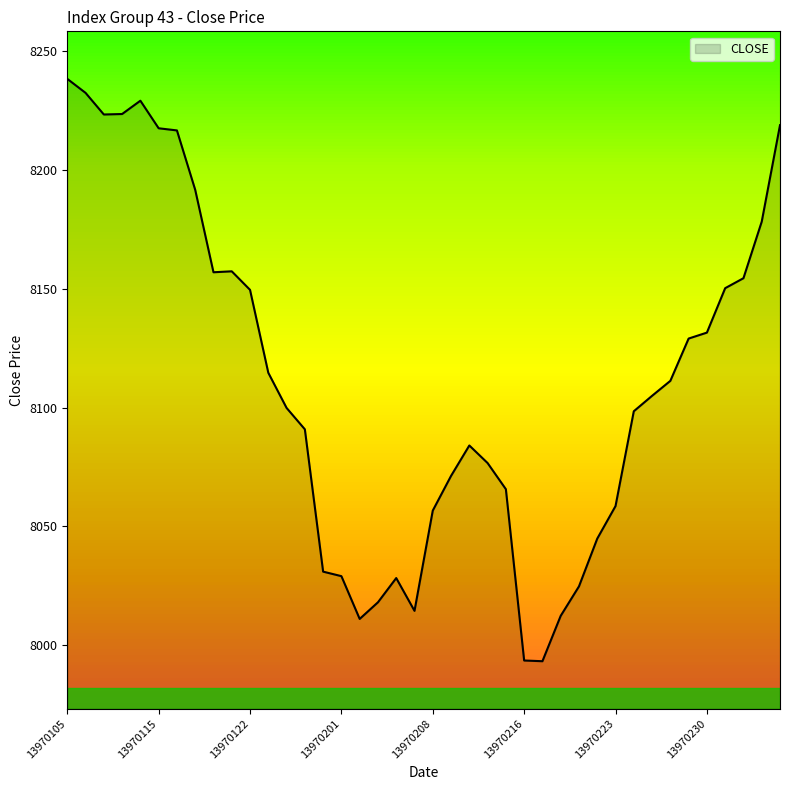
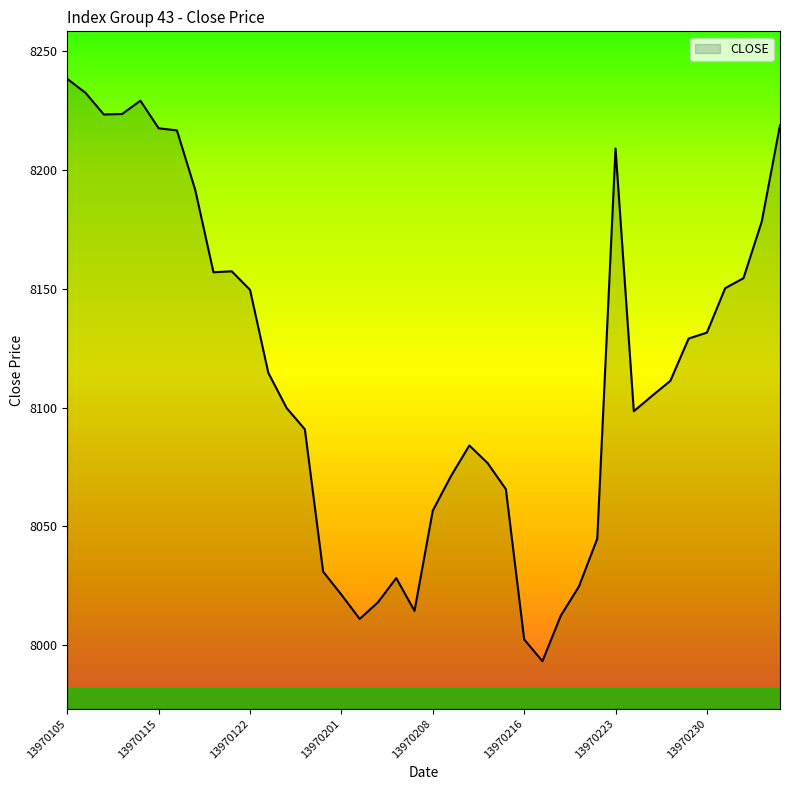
13970201: 8029 -> 8021
13970216: 7994 -> 8003
13970223: 8059 -> 8209
